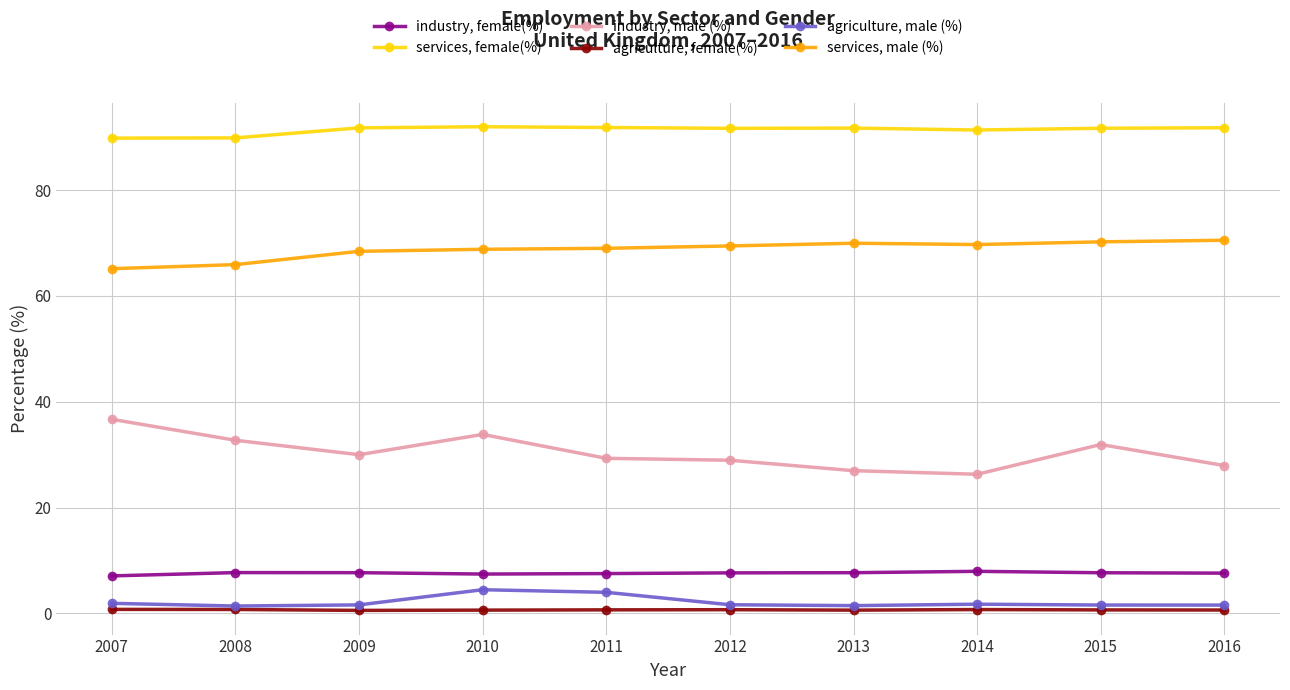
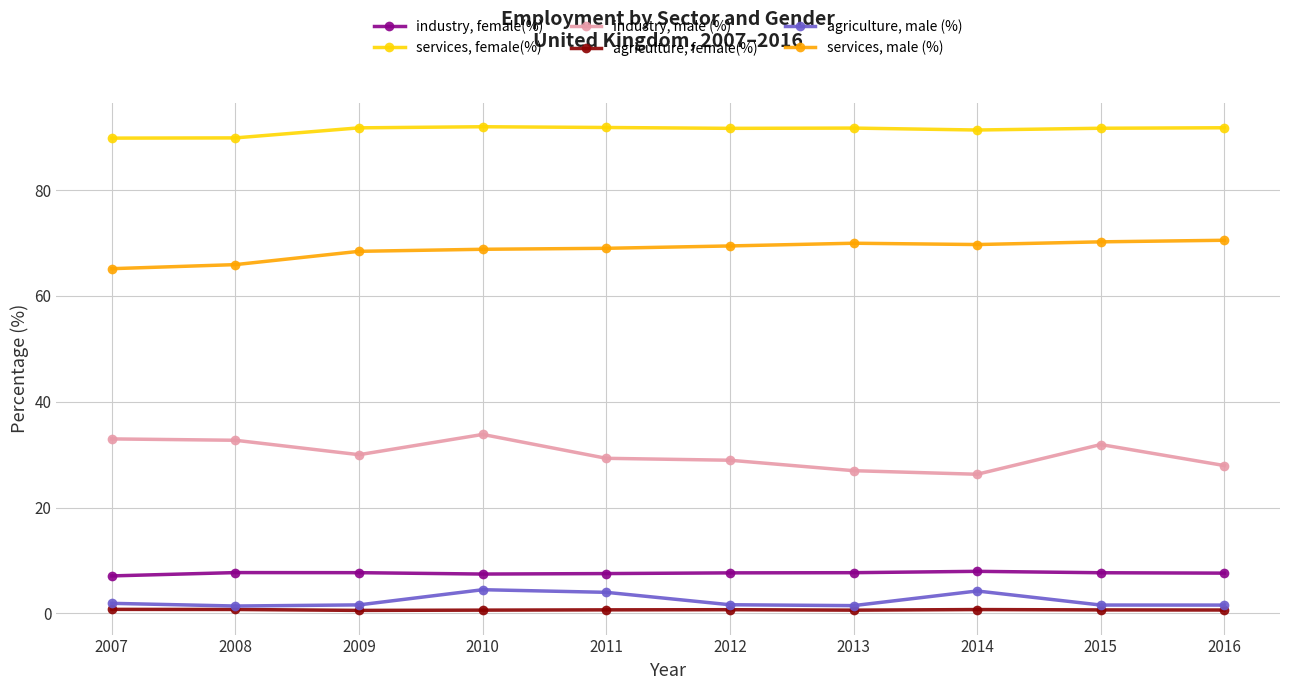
industry, male (%), 2007: 37 -> 33
agriculture, male (%), 2014: 2 -> 4
